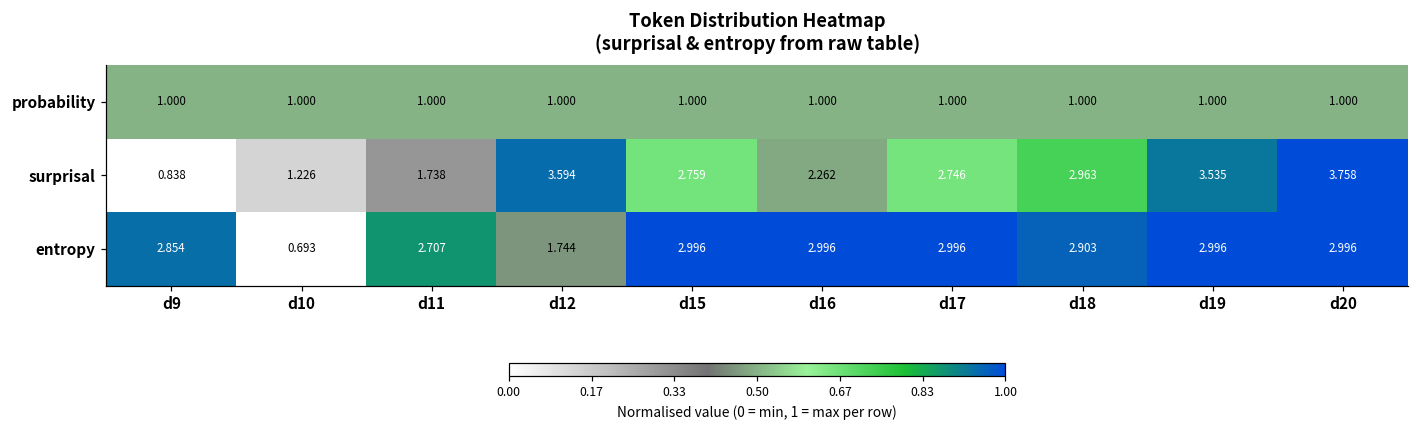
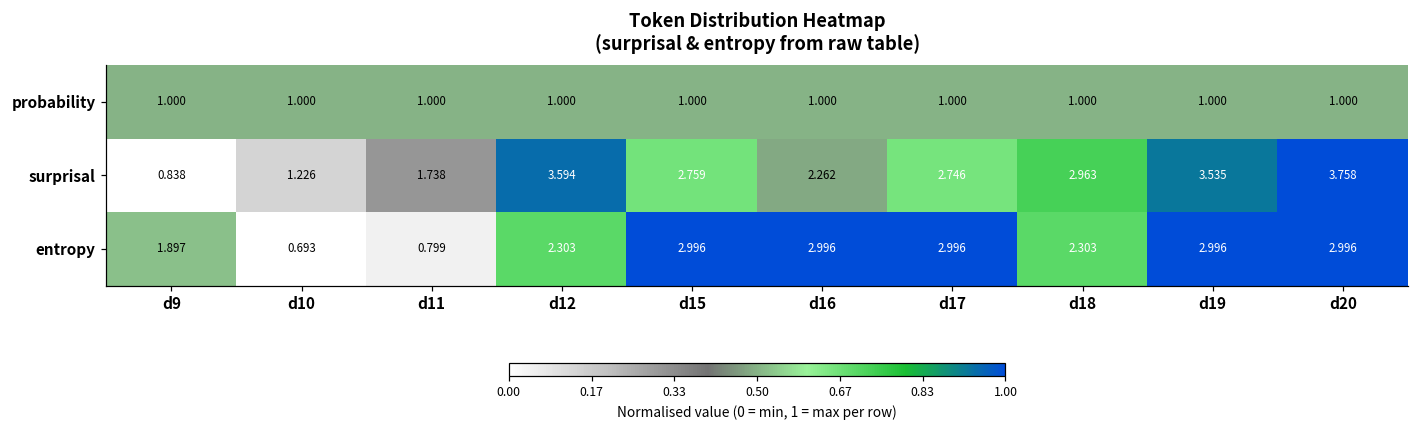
entropy, d9: 2.854 -> 1.897
entropy, d11: 2.707 -> 0.799
entropy, d12: 1.744 -> 2.303
entropy, d18: 2.903 -> 2.303
